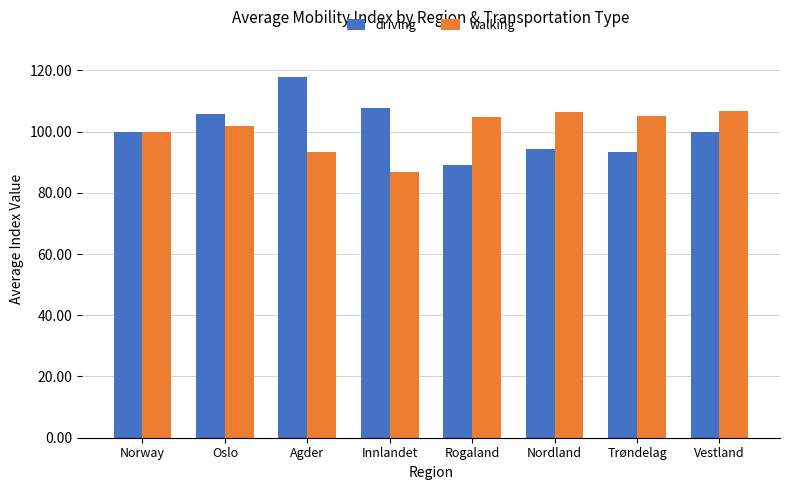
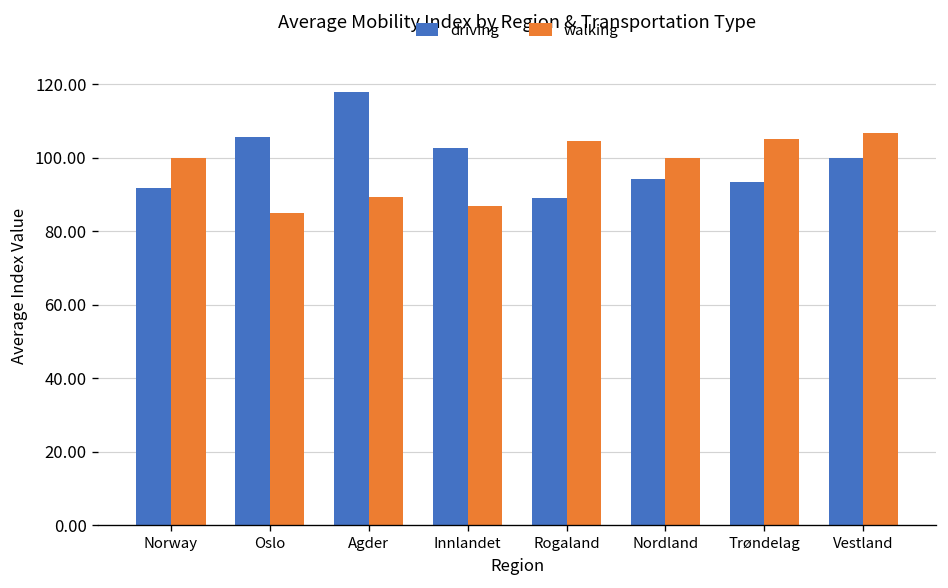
driving, Norway: 100 -> 92
walking, Oslo: 102 -> 85
walking, Agder: 93 -> 89
driving, Innlandet: 108 -> 103
walking, Nordland: 106 -> 100
